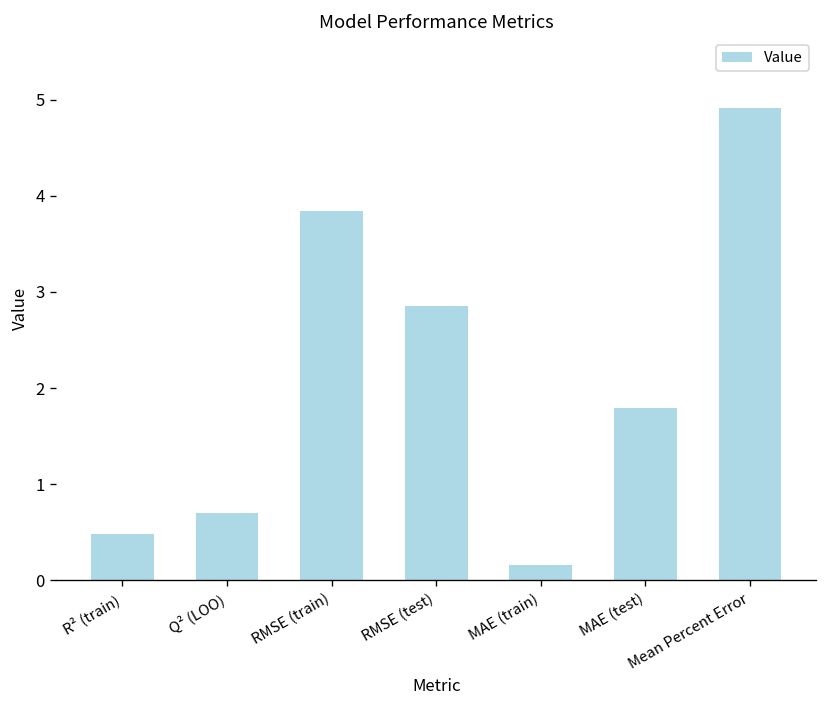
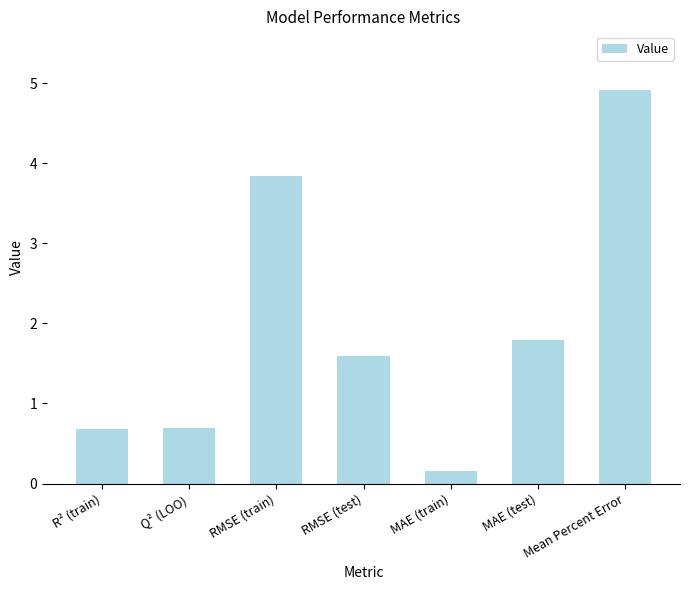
R² (train): 0.5 -> 0.7
RMSE (test): 2.9 -> 1.6
